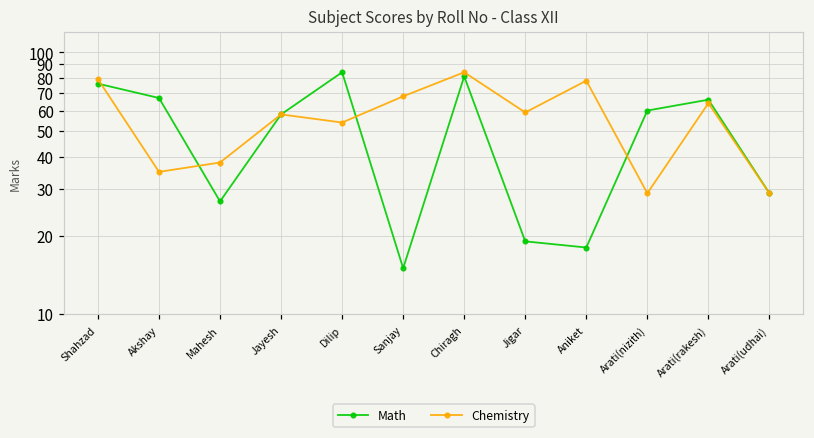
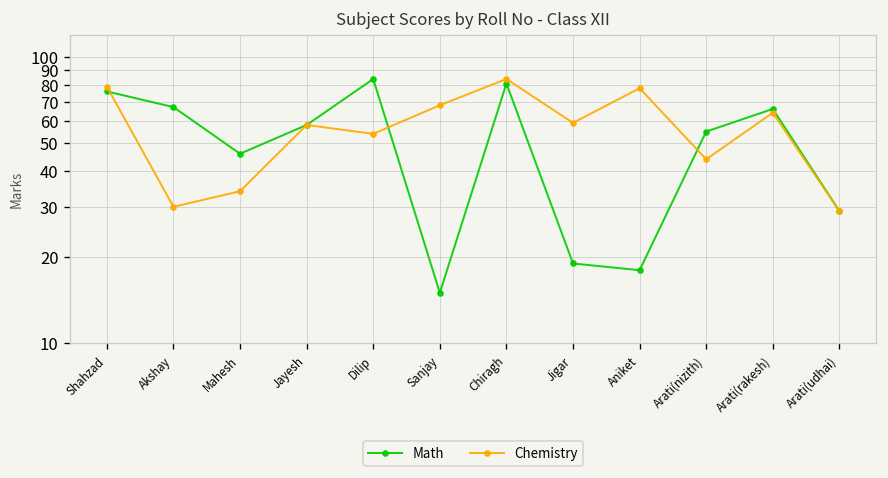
Chemistry, Akshay: 35 -> 30
Math, Mahesh: 27 -> 46
Chemistry, Mahesh: 38 -> 34
Math, Arati(nizith): 60 -> 55
Chemistry, Arati(nizith): 29 -> 44
